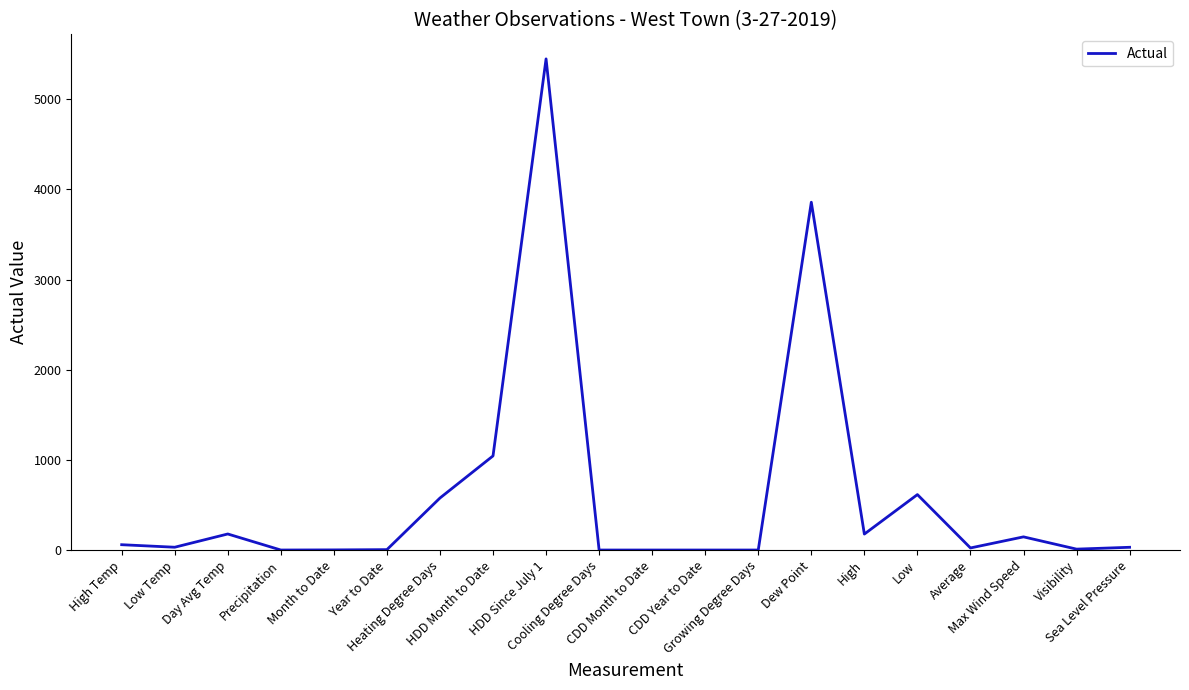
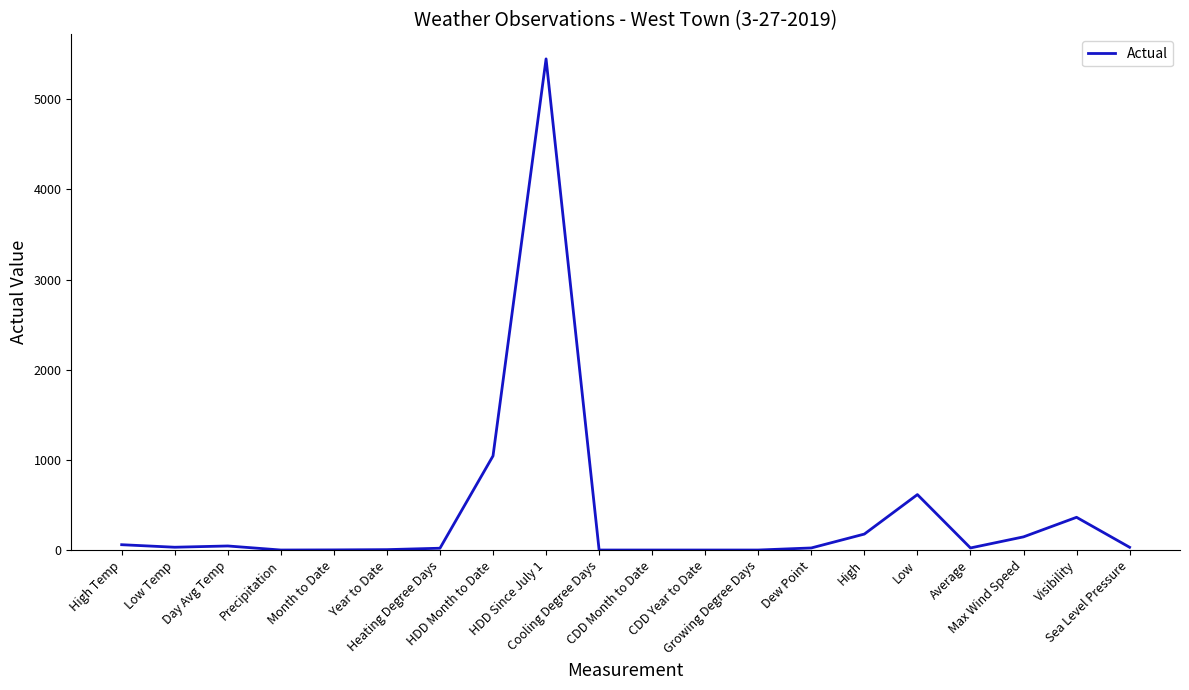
Day Avg Temp: 200 -> 0
Heating Degree Days: 600 -> 0
Dew Point: 3900 -> 0
Visibility: 0 -> 400
